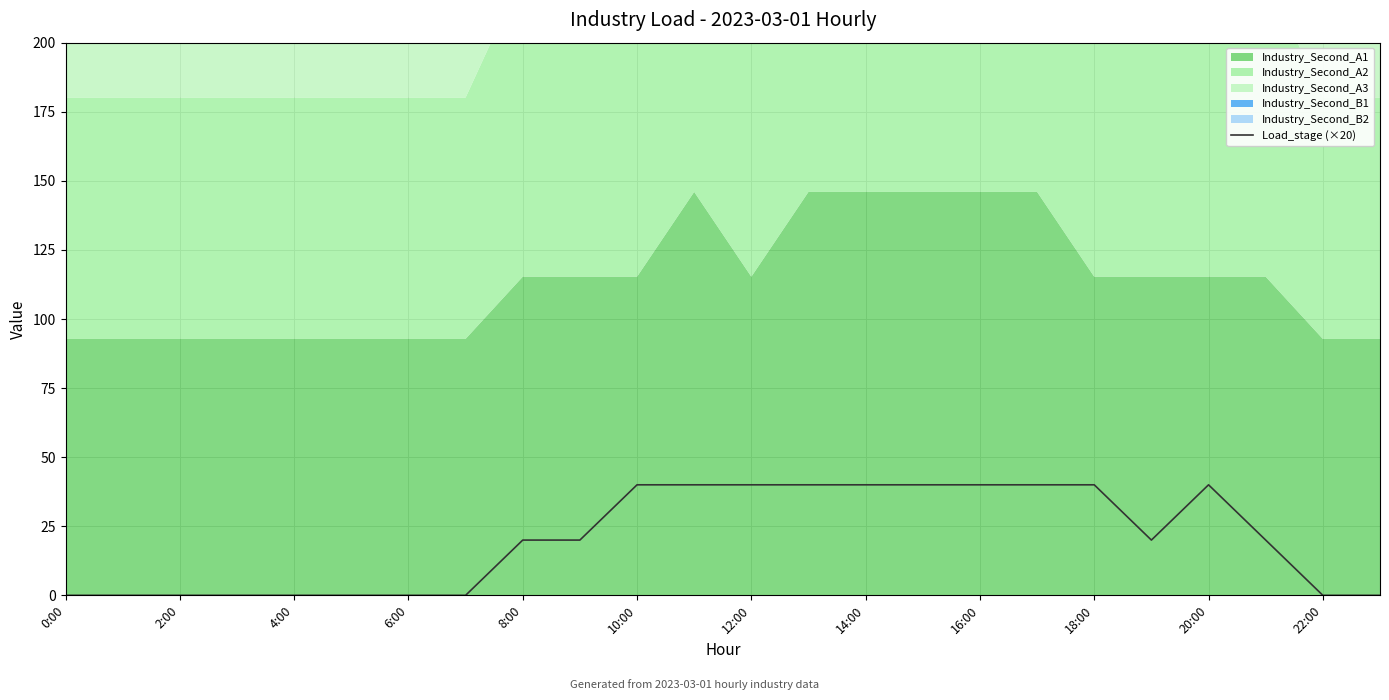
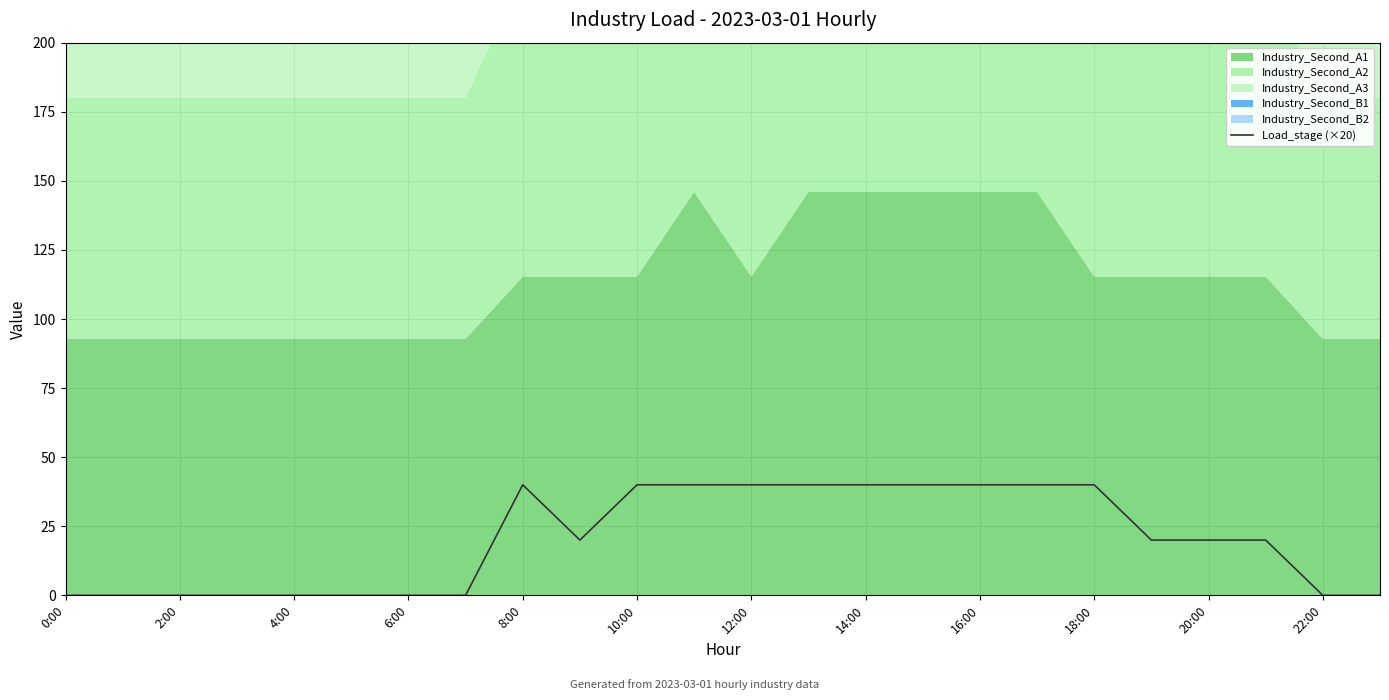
Load_stage (×20), 8:00: 20 -> 40
Load_stage (×20), 20:00: 40 -> 20
